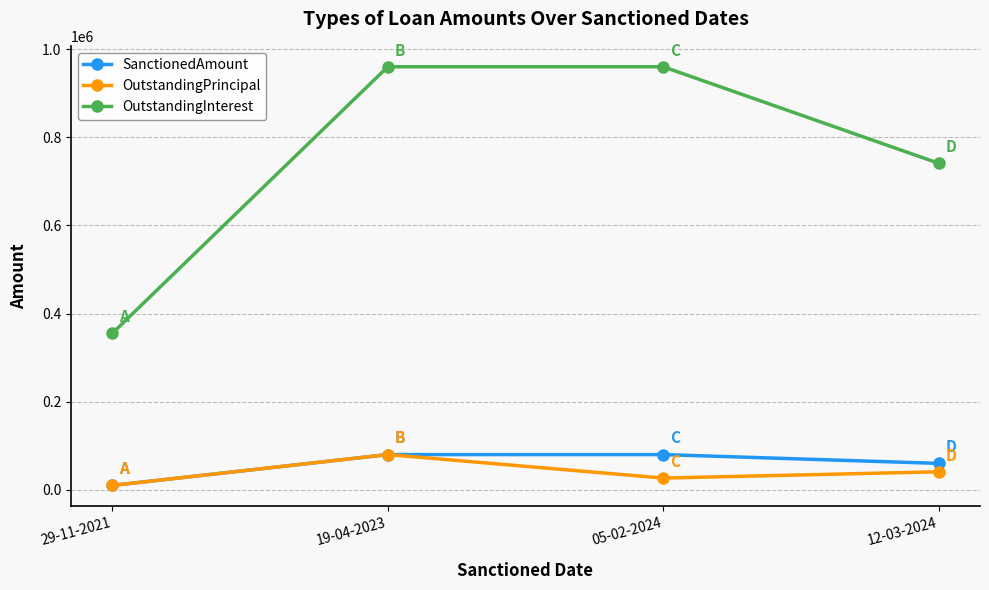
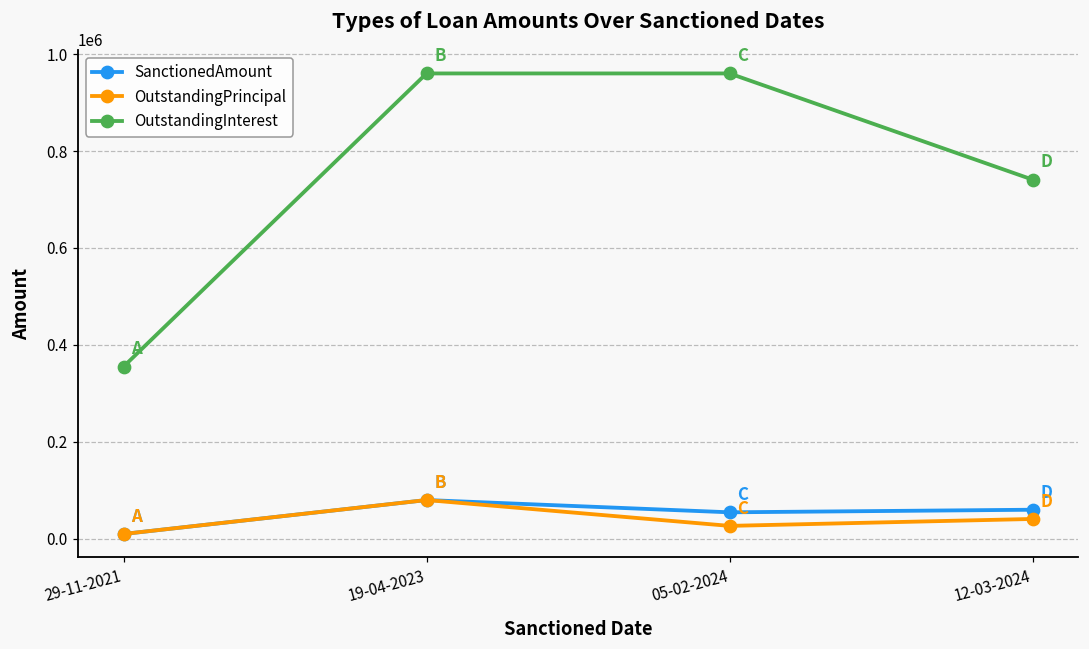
SanctionedAmount, 05-02-2024: 80000 -> 50000
